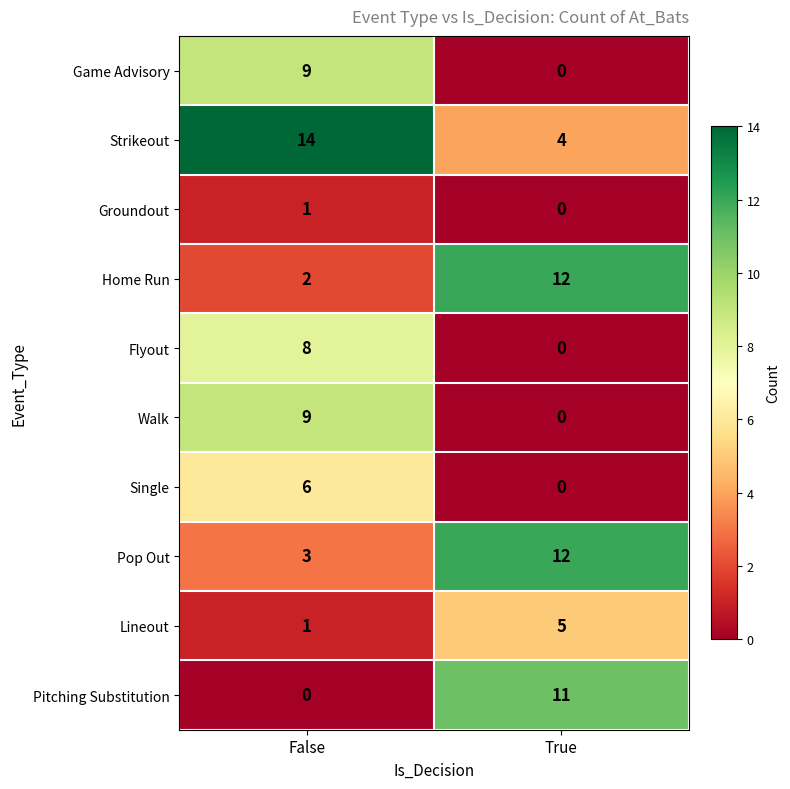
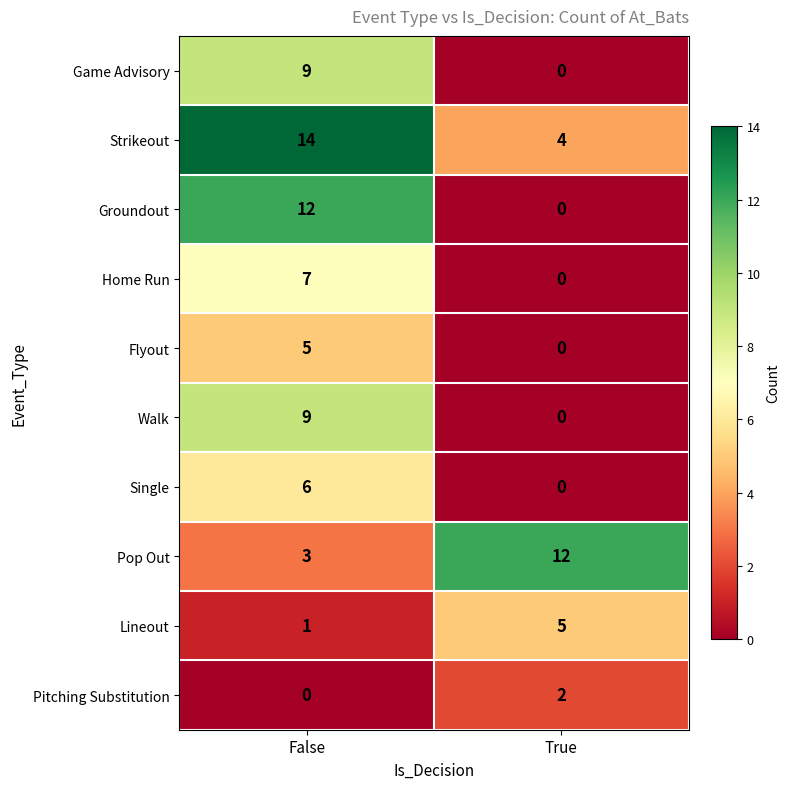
Groundout, False: 1 -> 12
Home Run, False: 2 -> 7
Home Run, True: 12 -> 0
Flyout, False: 8 -> 5
Pitching Substitution, True: 11 -> 2
